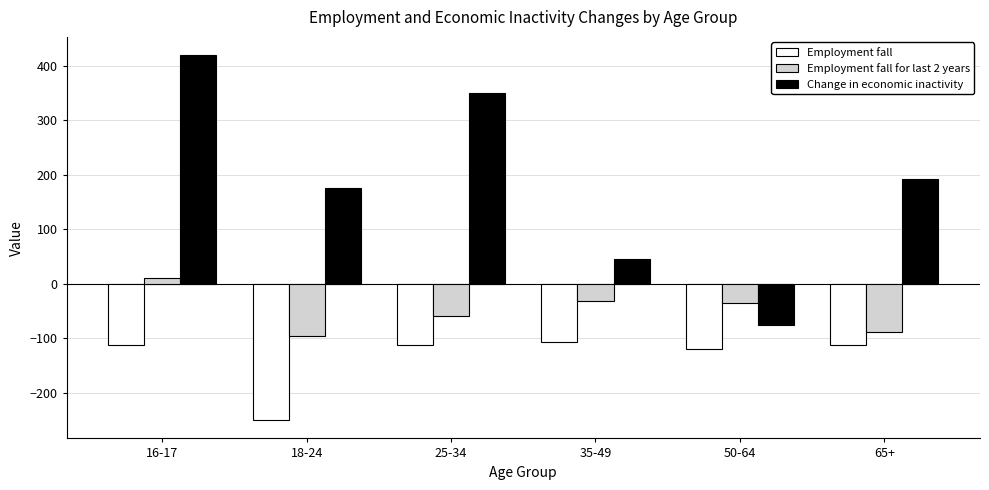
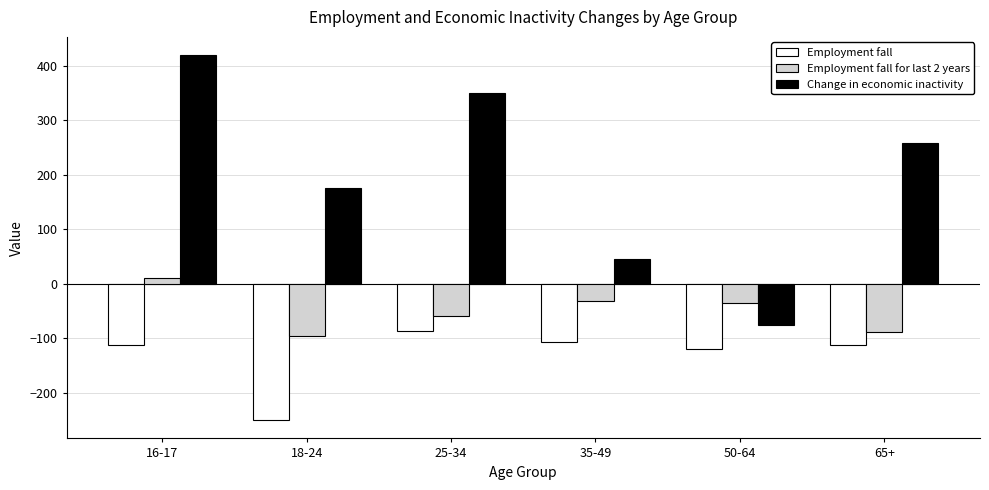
Employment fall, 25-34: -110 -> -90
Change in economic inactivity, 65+: 190 -> 260
